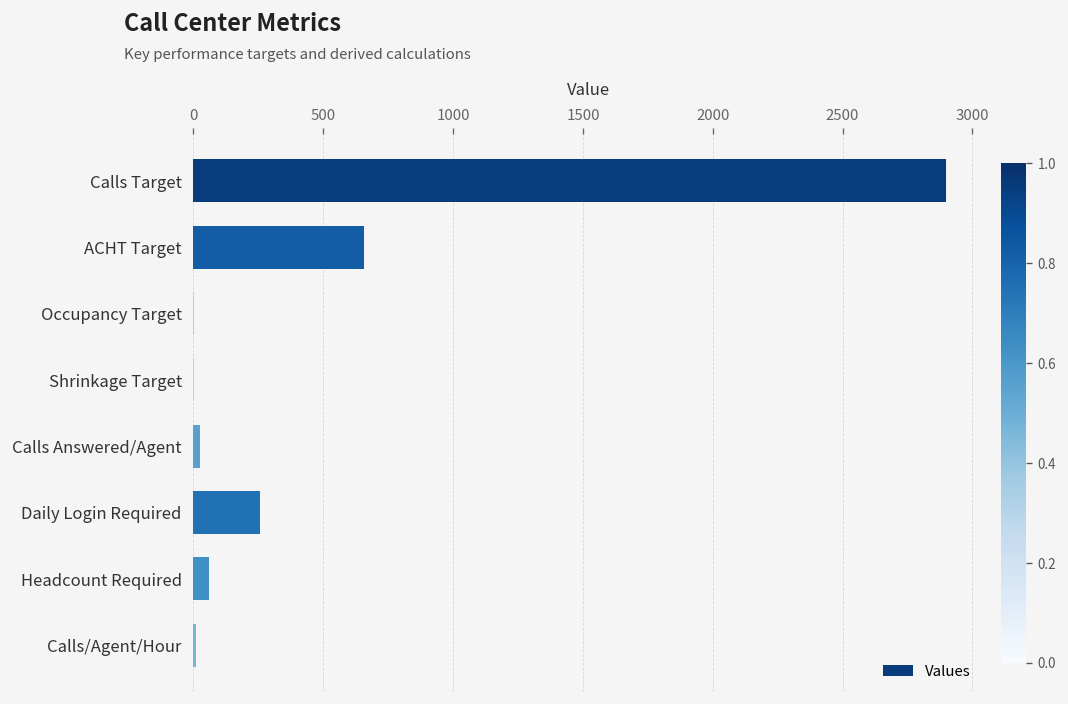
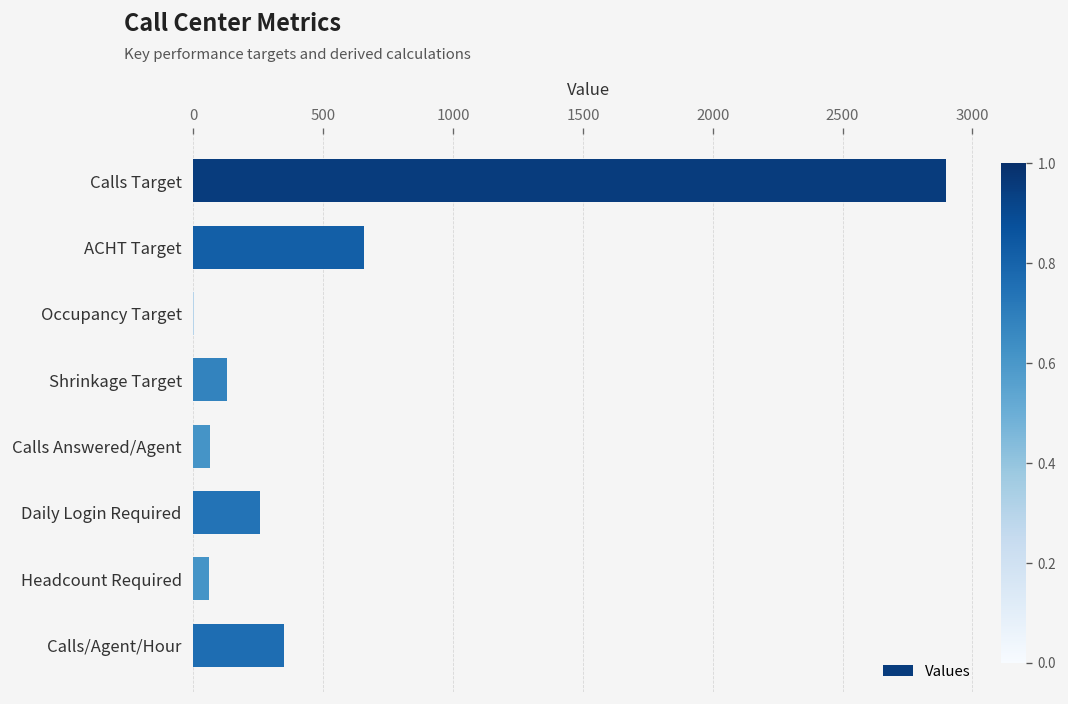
Shrinkage Target: 0 -> 130
Calls Answered/Agent: 30 -> 60
Calls/Agent/Hour: 10 -> 350
